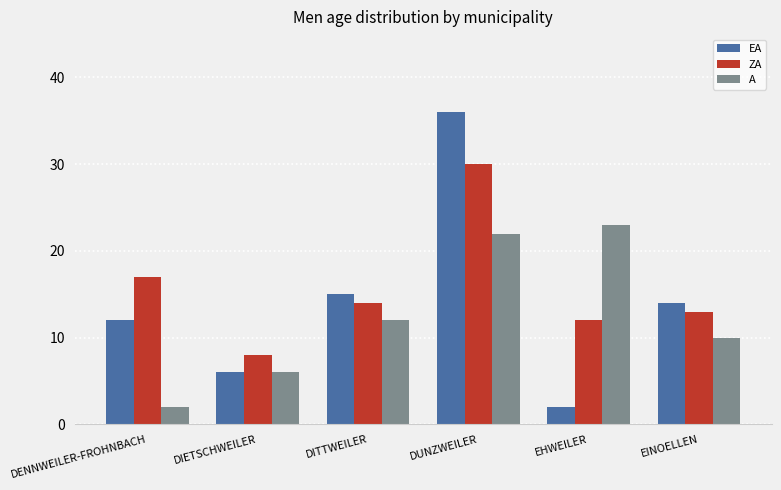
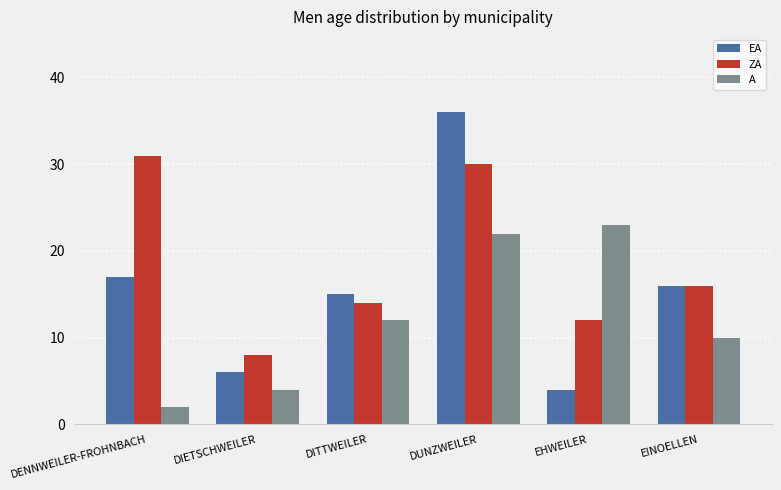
EA, DENNWEILER-FROHNBACH: 12 -> 17
ZA, DENNWEILER-FROHNBACH: 17 -> 31
A, DIETSCHWEILER: 6 -> 4
EA, EHWEILER: 2 -> 4
EA, EINOELLEN: 14 -> 16
ZA, EINOELLEN: 13 -> 16
